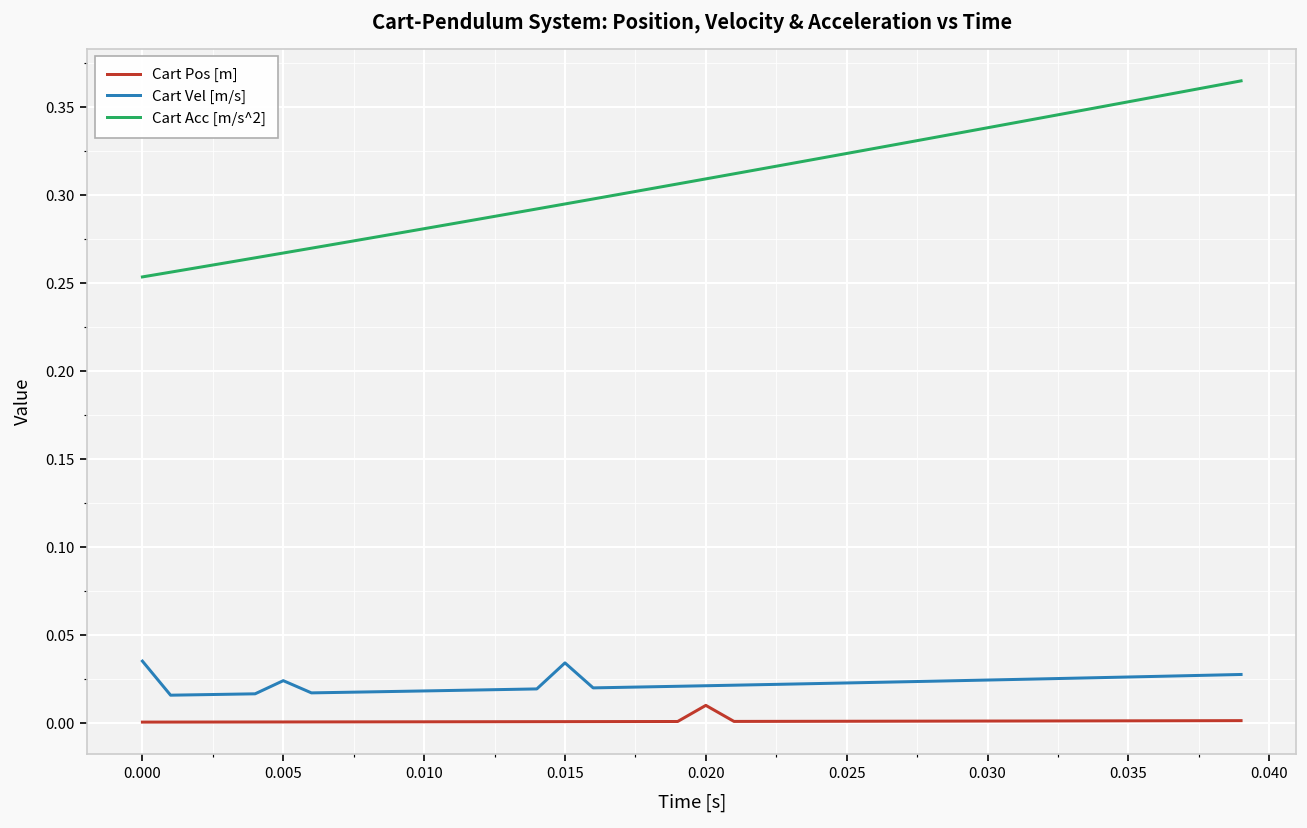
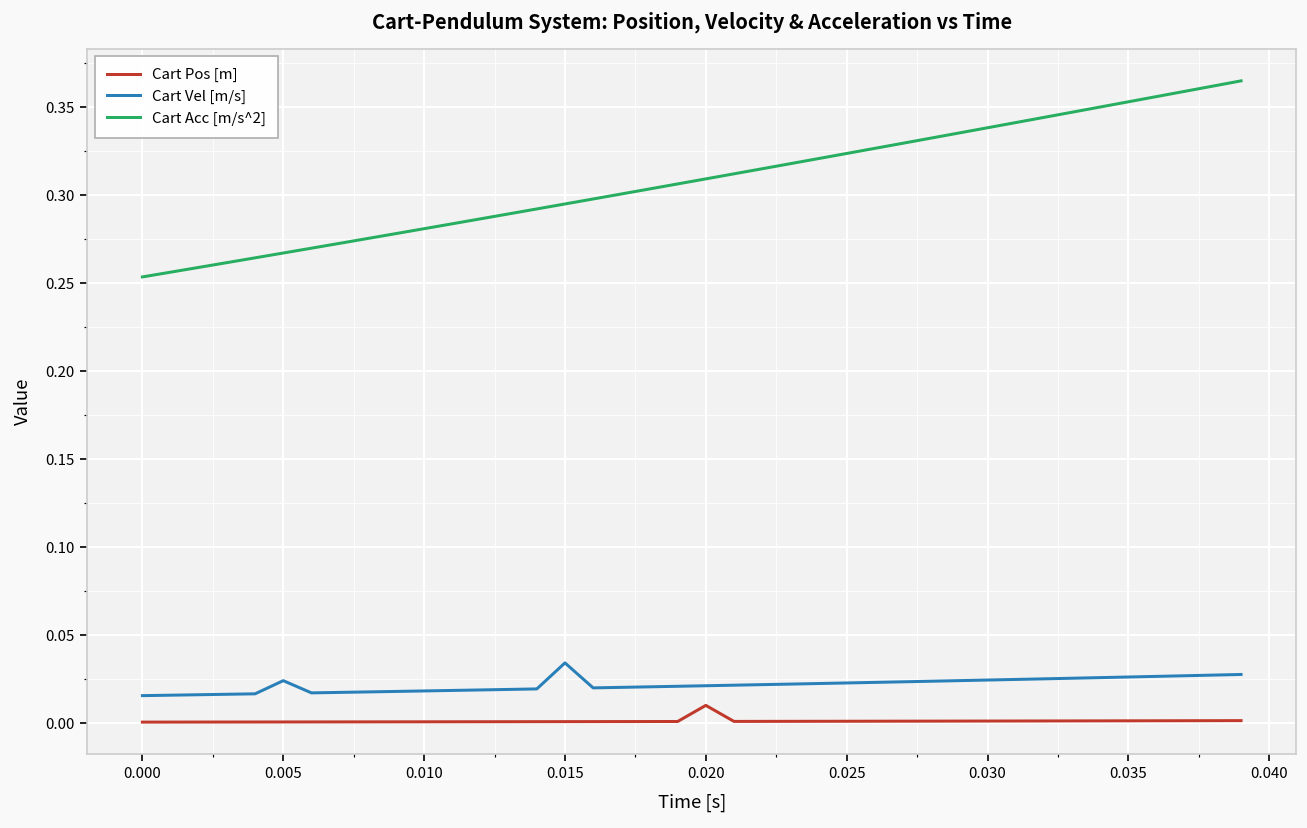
Cart Vel [m/s], 0.000: 0.035 -> 0.016
